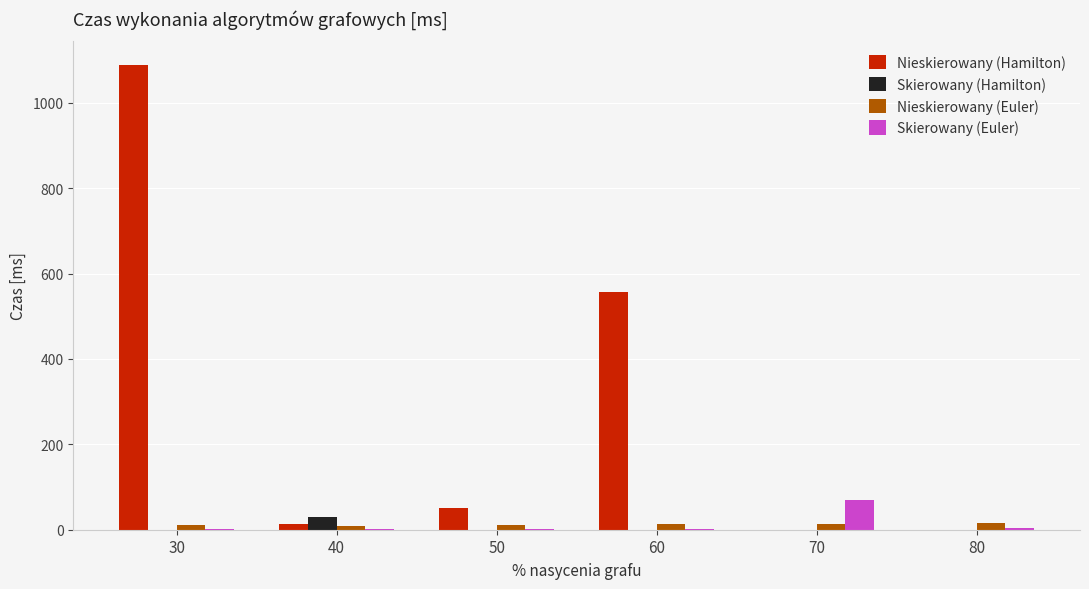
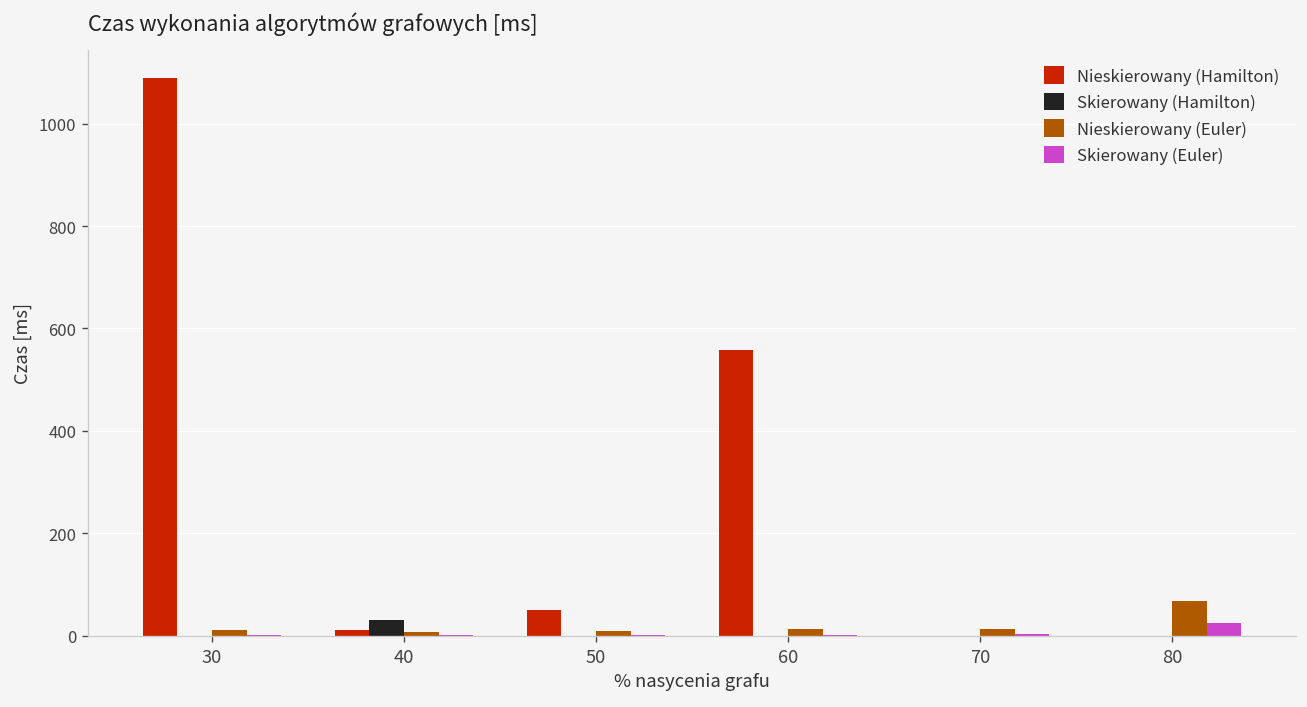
Skierowany (Euler), 70: 70 -> 0
Nieskierowany (Euler), 80: 20 -> 70
Skierowany (Euler), 80: 0 -> 30
